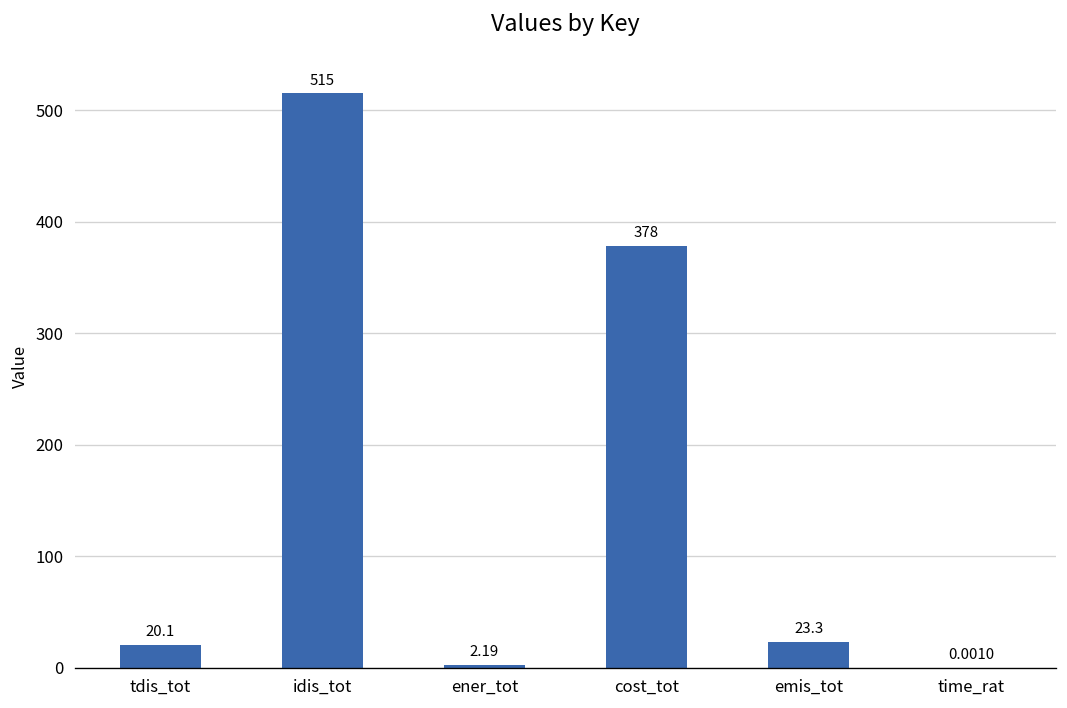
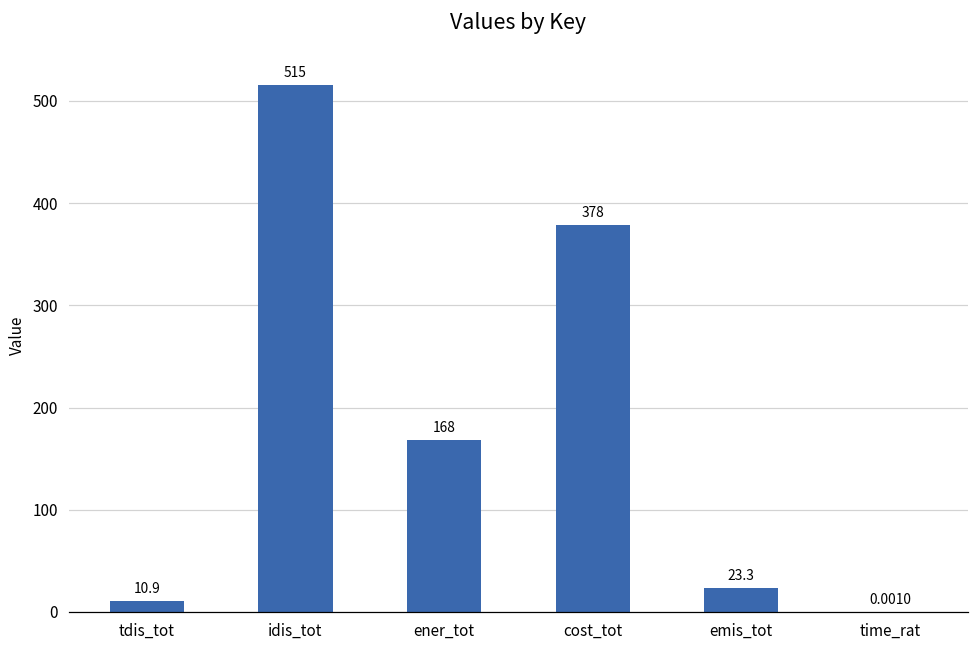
tdis_tot: 20.1 -> 10.9
ener_tot: 2.19 -> 168
